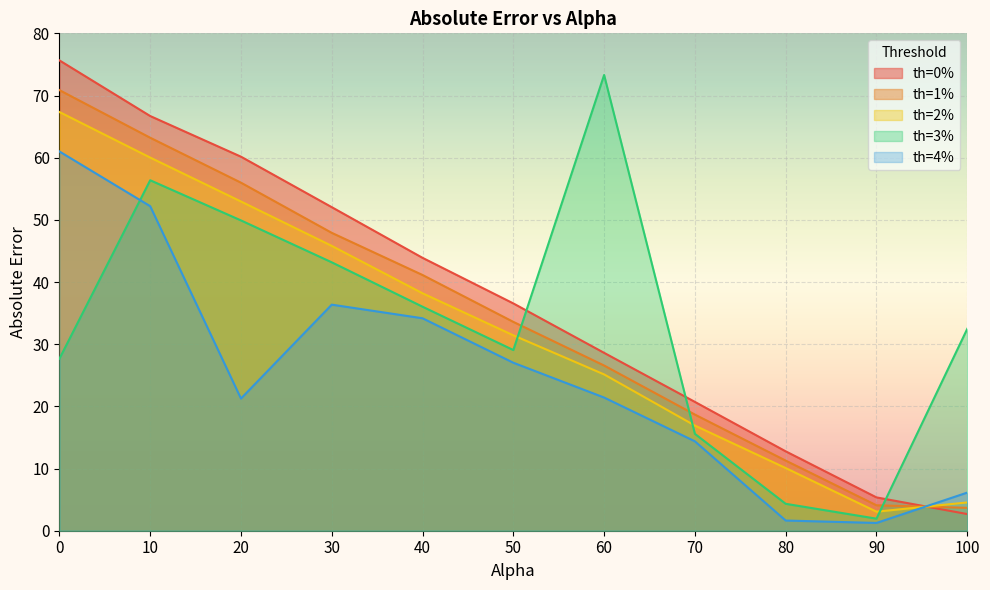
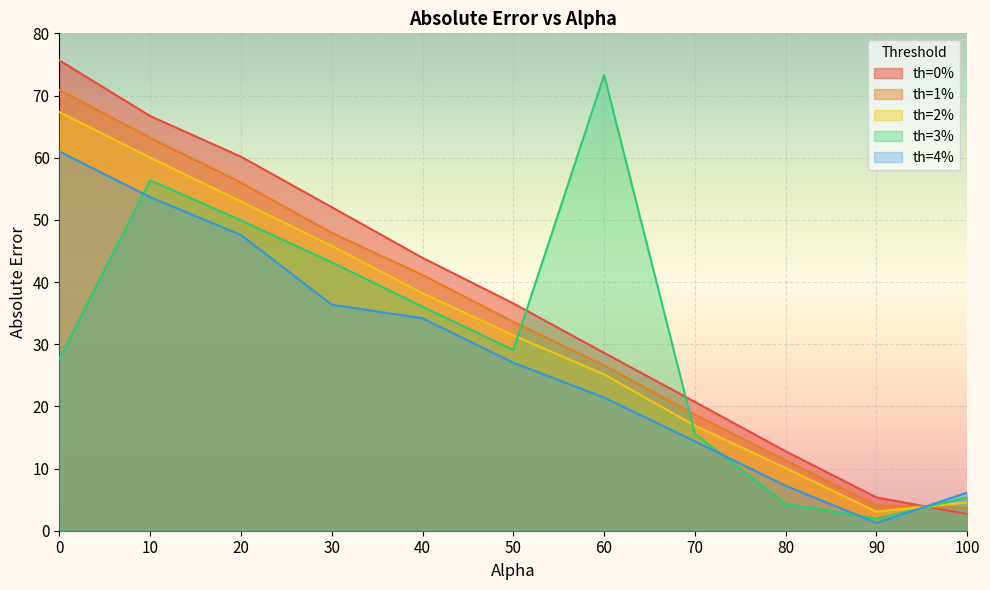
th=4%, 10: 52 -> 54
th=4%, 20: 21 -> 48
th=4%, 80: 2 -> 7
th=3%, 100: 32 -> 5
